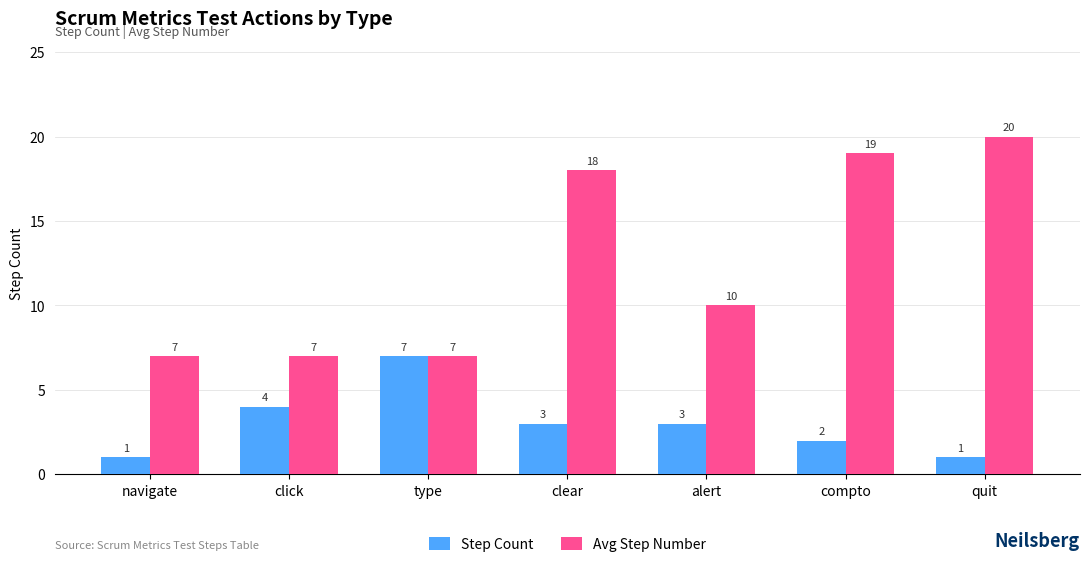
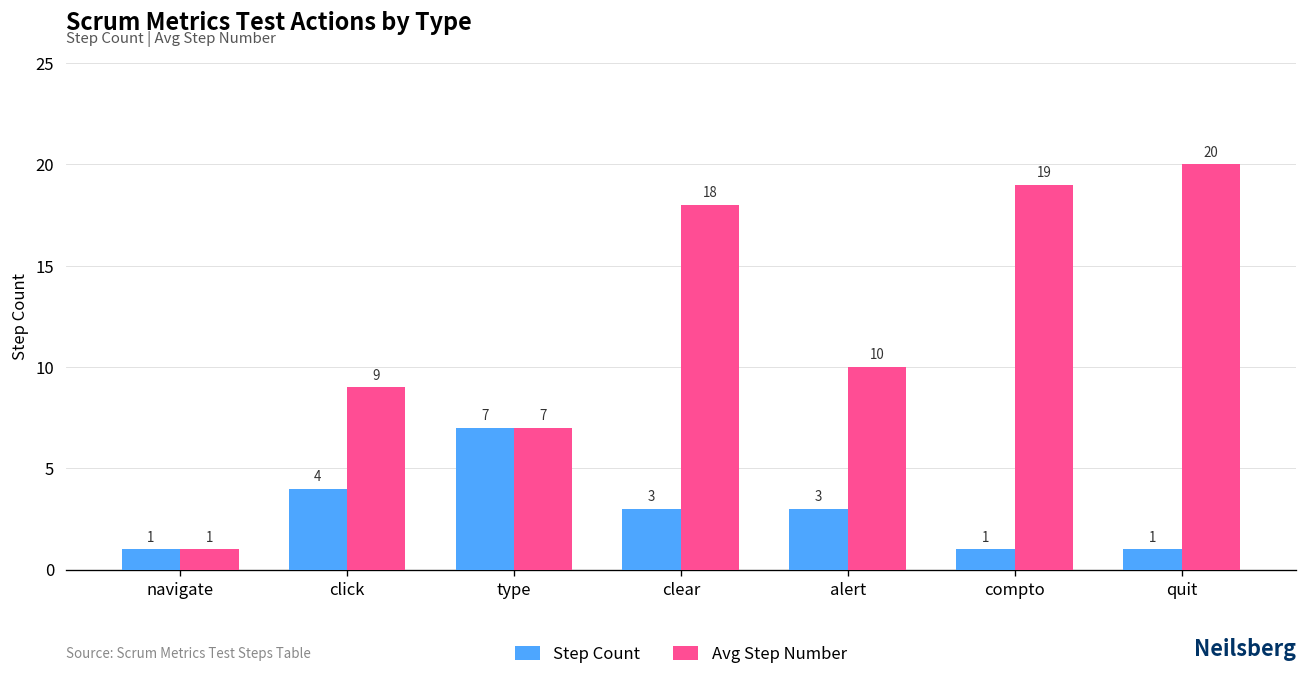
Avg Step Number, navigate: 7 -> 1
Avg Step Number, click: 7 -> 9
Step Count, compto: 2 -> 1
